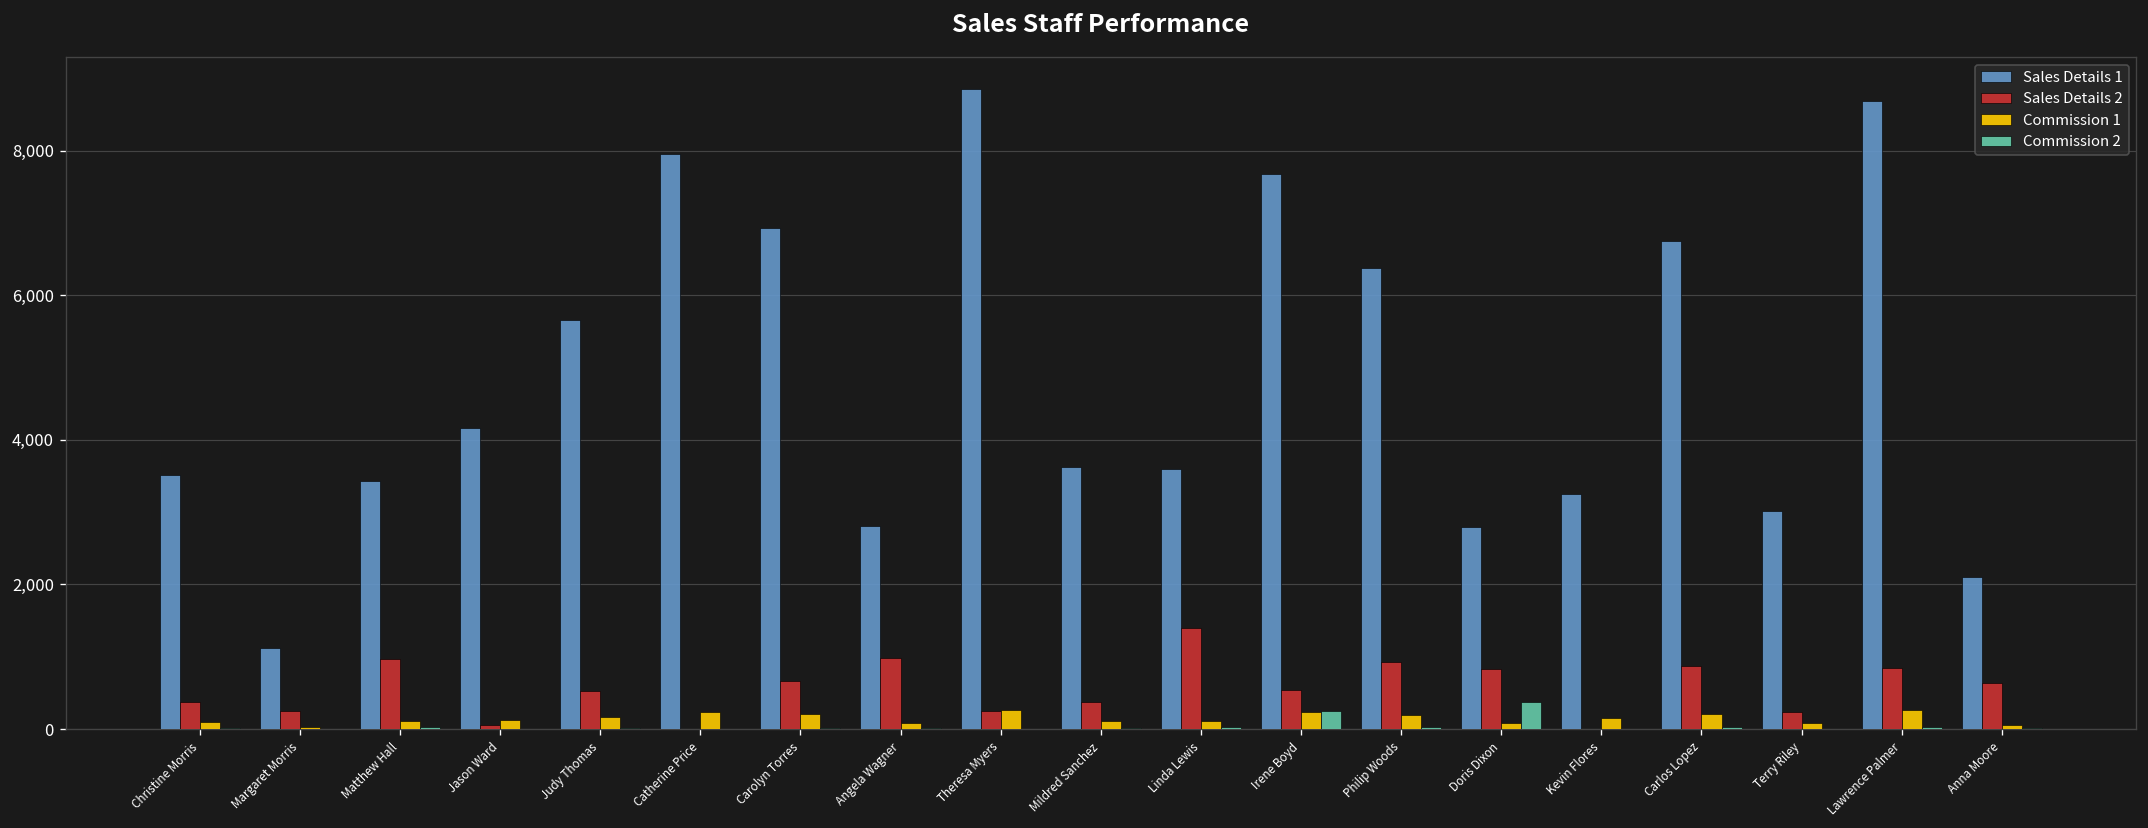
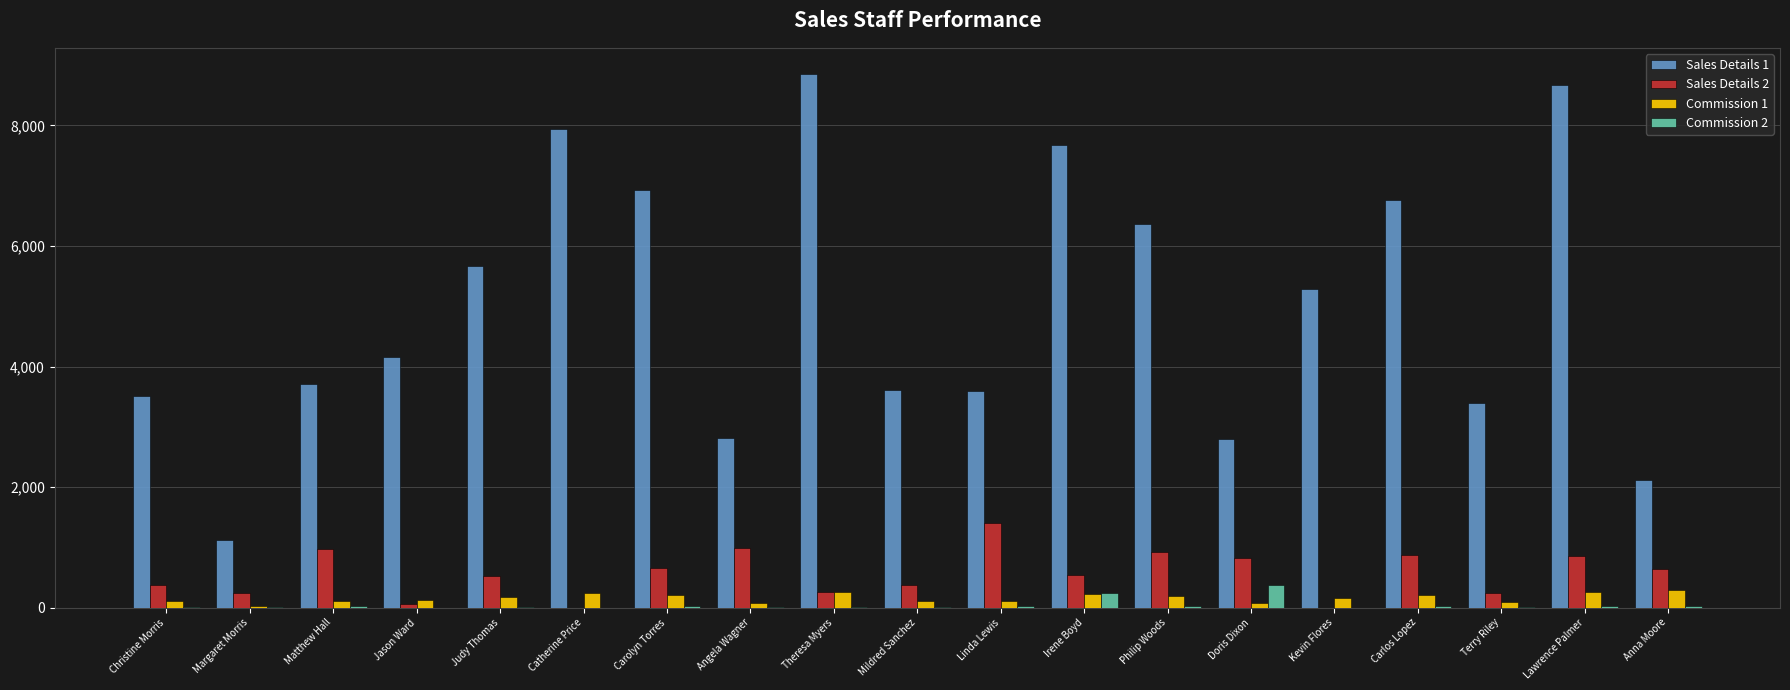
Sales Details 1, Matthew Hall: 3,400 -> 3,700
Sales Details 1, Kevin Flores: 3,200 -> 5,300
Sales Details 1, Terry Riley: 3,000 -> 3,400
Commission 1, Anna Moore: 100 -> 300
